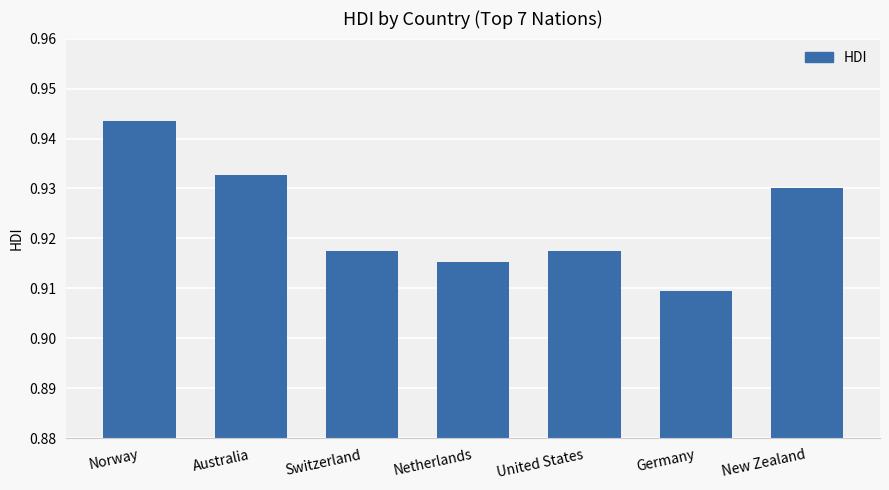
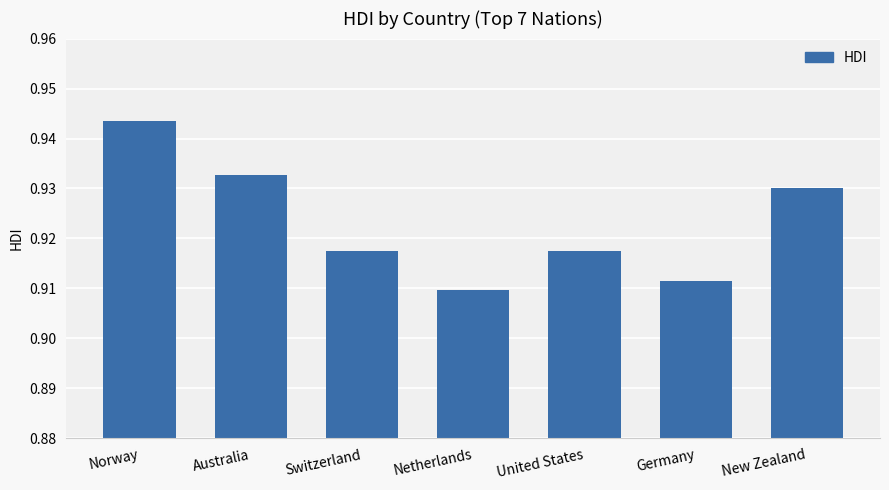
Netherlands: 0.915 -> 0.910
Germany: 0.910 -> 0.911
